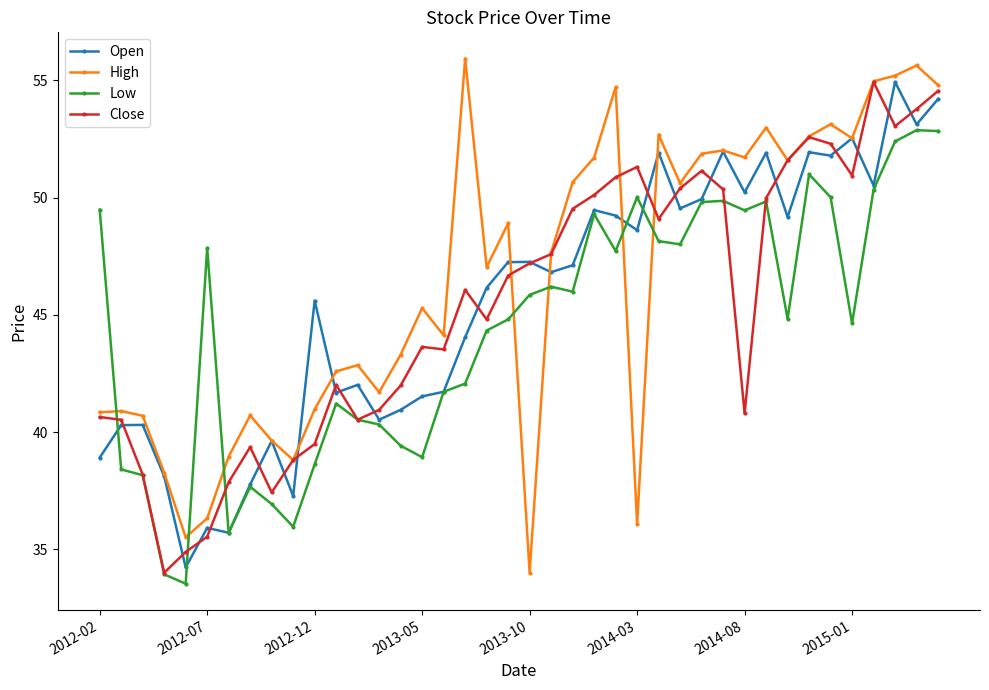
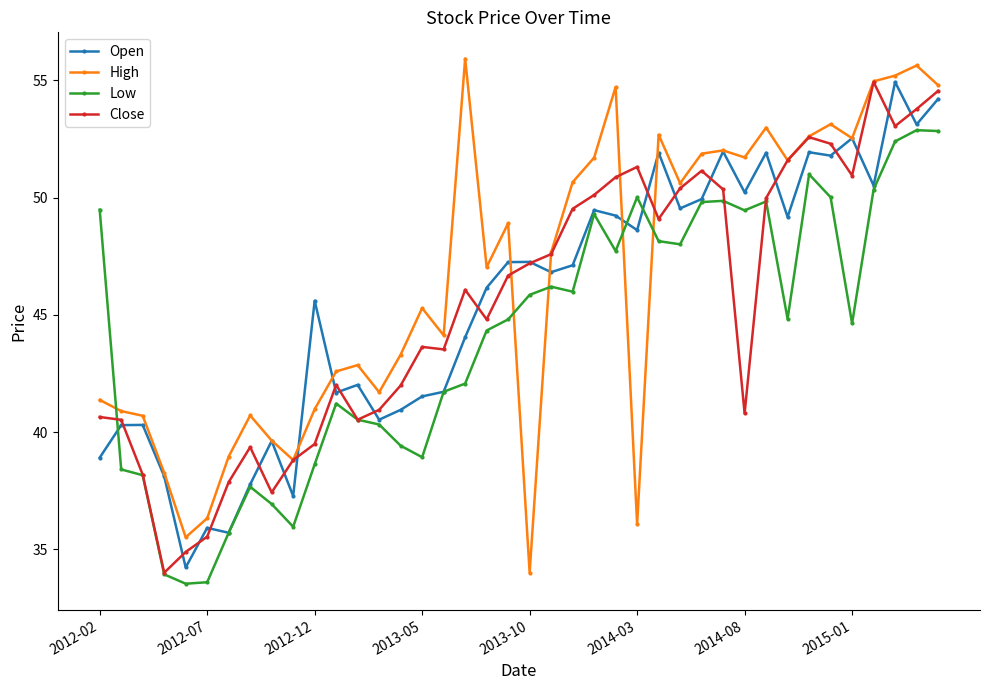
High, 2012-02: 40.8 -> 41.4
Low, 2012-07: 47.9 -> 33.6
